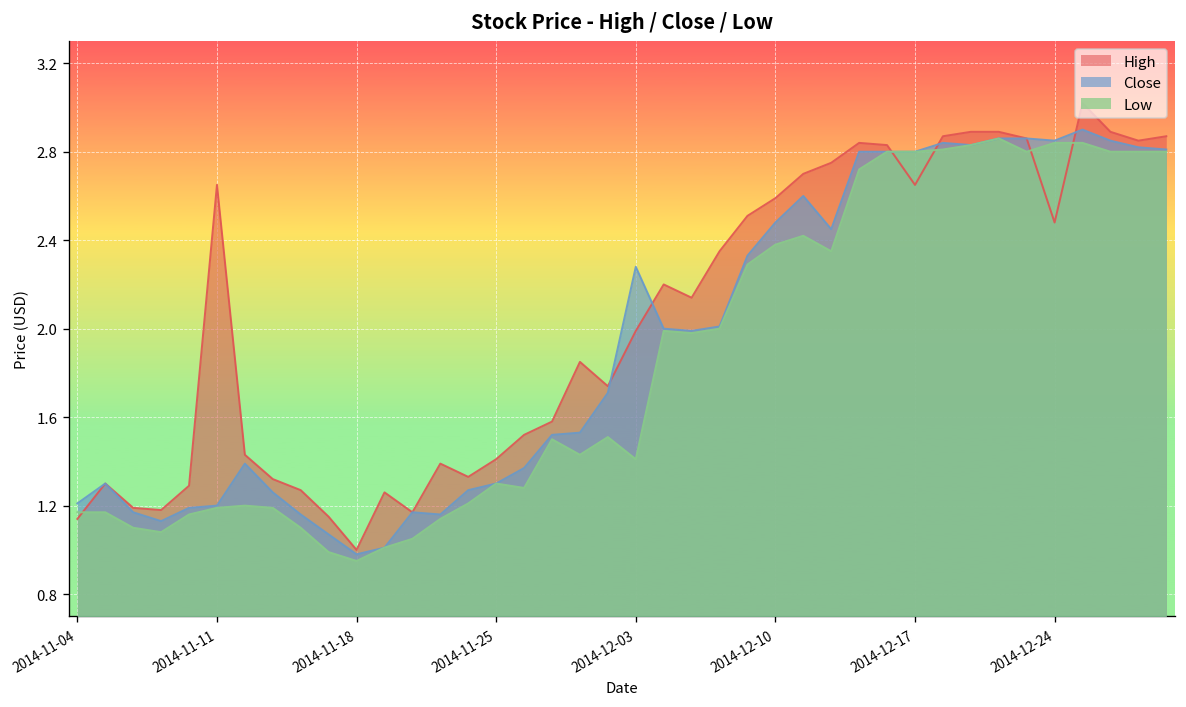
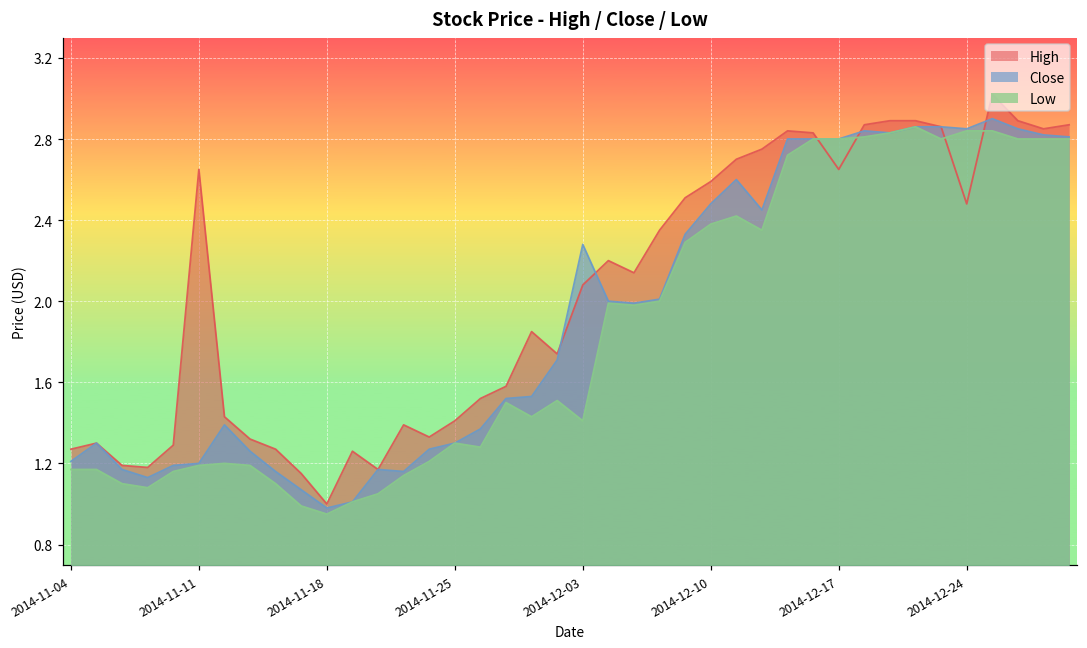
High, 2014-11-04: 1.14 -> 1.27
High, 2014-12-03: 1.99 -> 2.08
